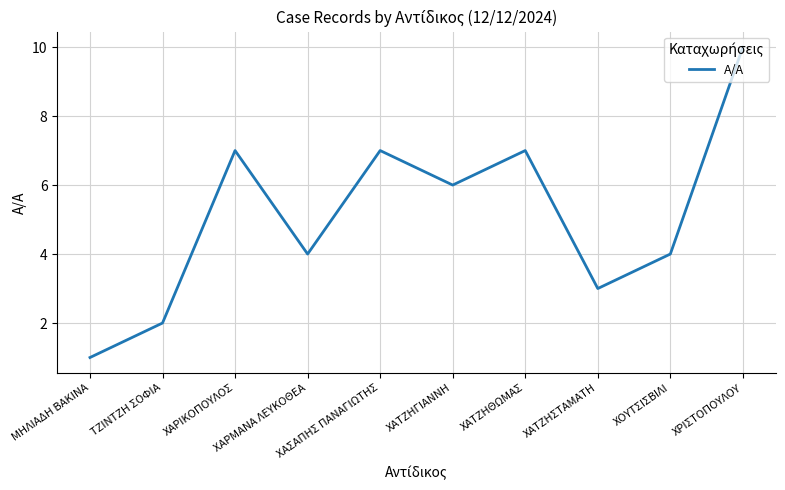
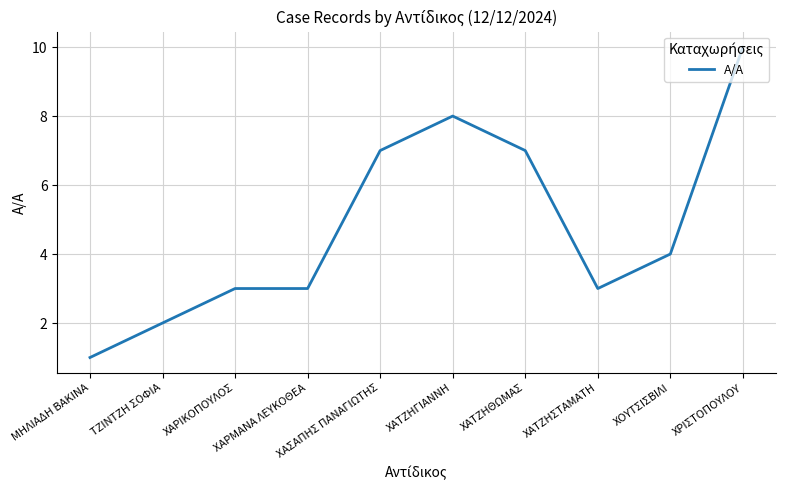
ΧΑΡΙΚΟΠΟΥΛΟΣ: 7 -> 3
ΧΑΡΜΑΝΑ ΛΕΥΚΟΘΕΑ: 4 -> 3
ΧΑΤΖΗΓΙΑΝΝΗ: 6 -> 8
